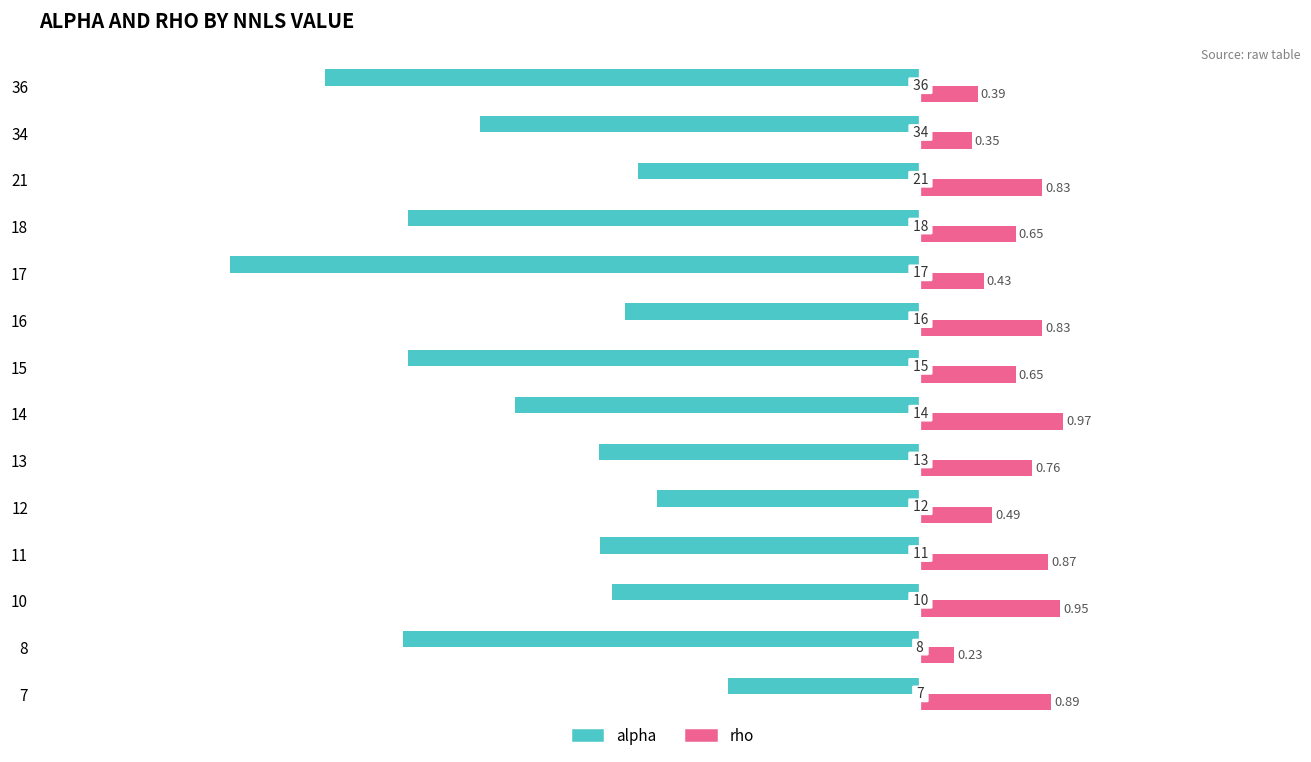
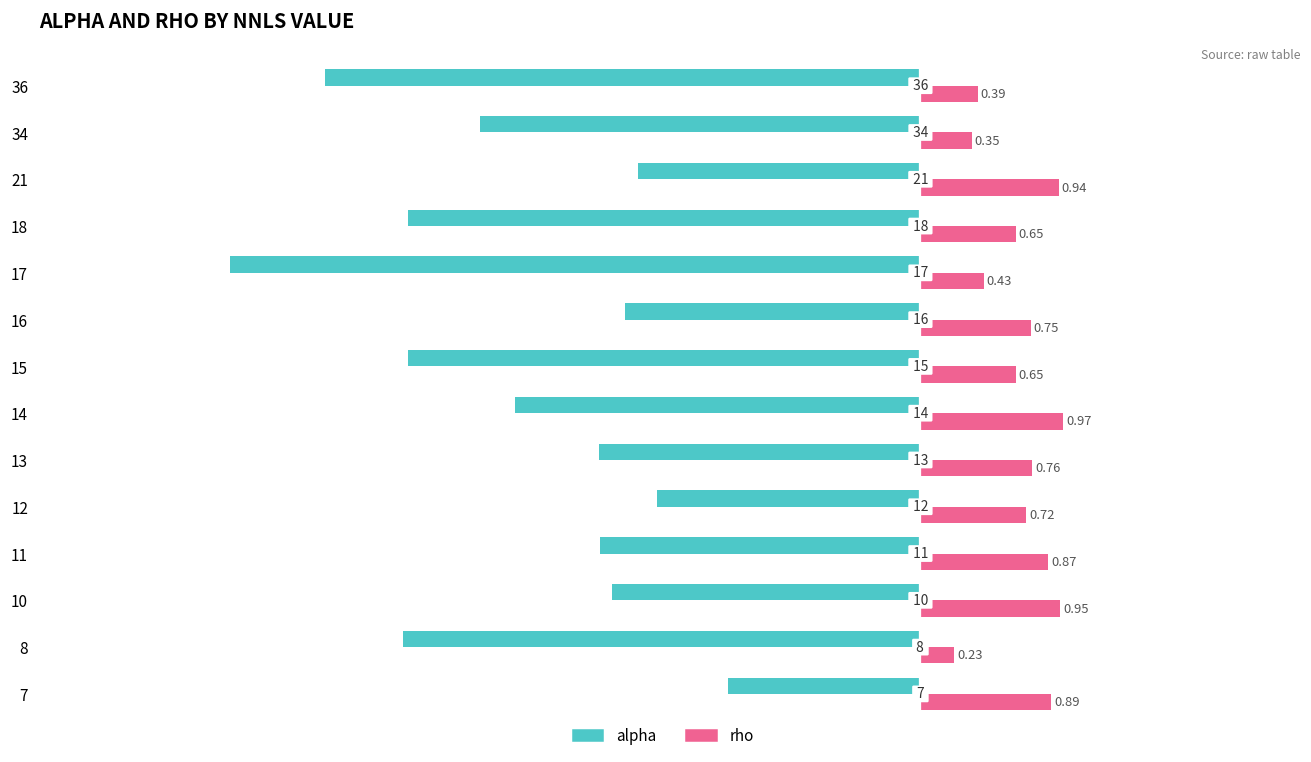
rho, 21: 0.83 -> 0.94
rho, 16: 0.83 -> 0.75
rho, 12: 0.49 -> 0.72
